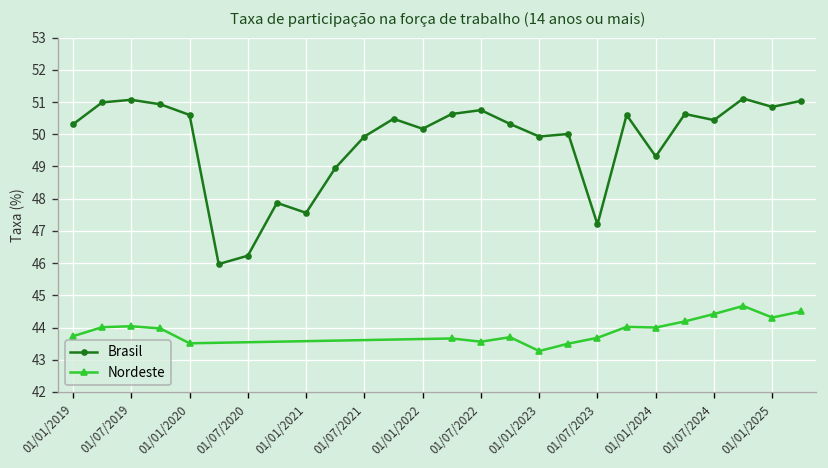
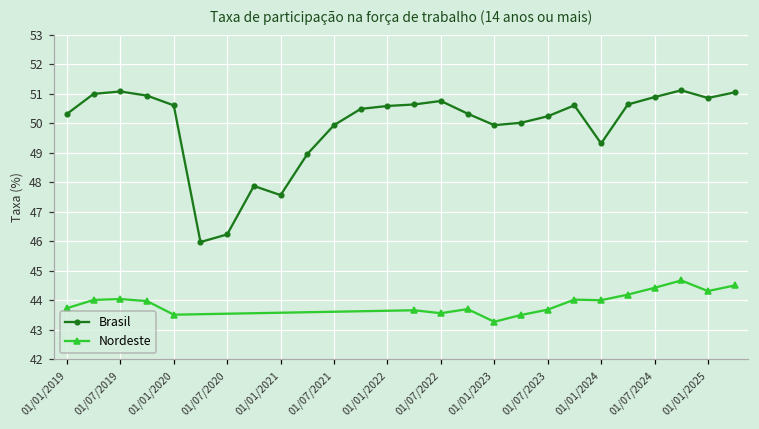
Brasil, 01/01/2022: 50.2 -> 50.6
Brasil, 01/07/2023: 47.2 -> 50.2
Brasil, 01/07/2024: 50.4 -> 50.9
